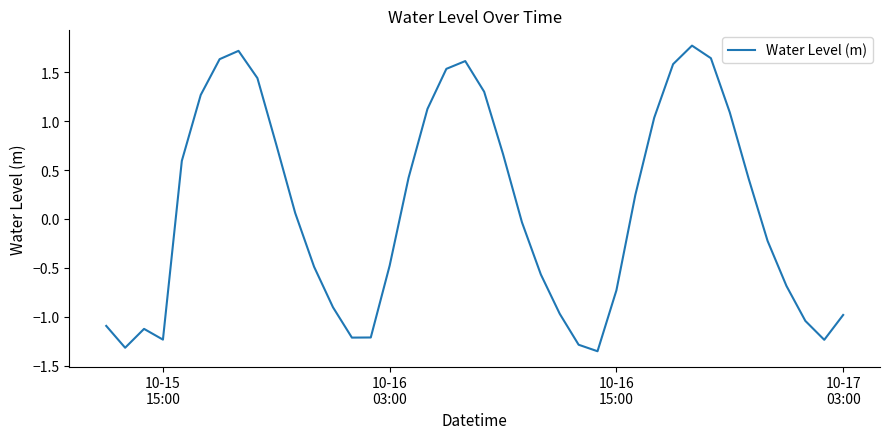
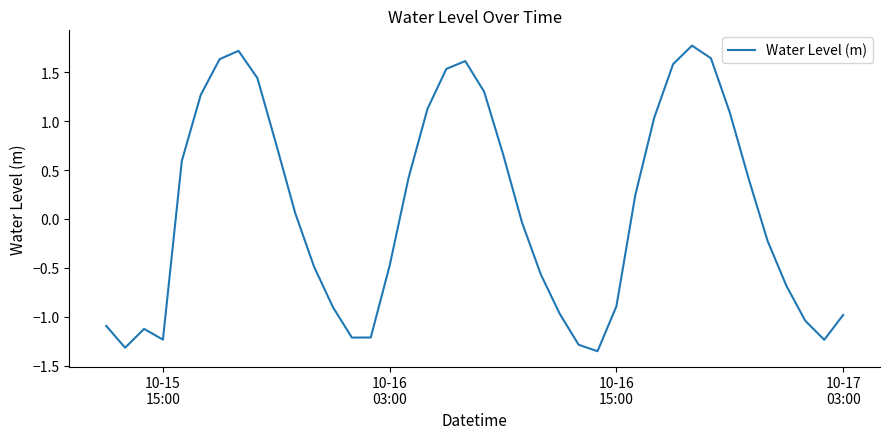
10-16 15:00: -0.7 -> -0.9
